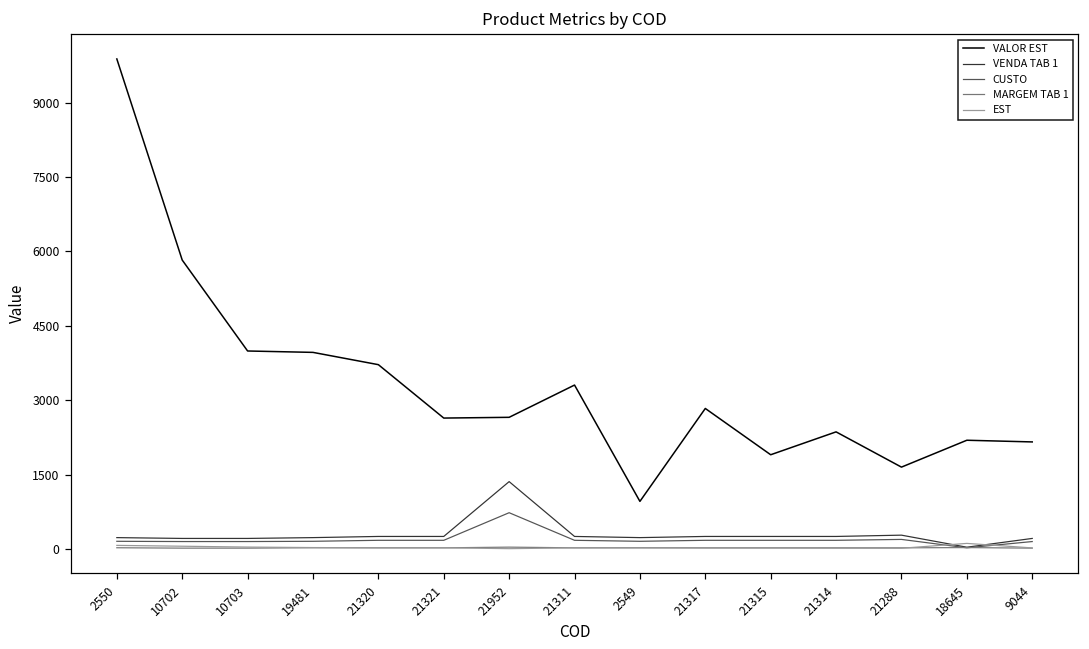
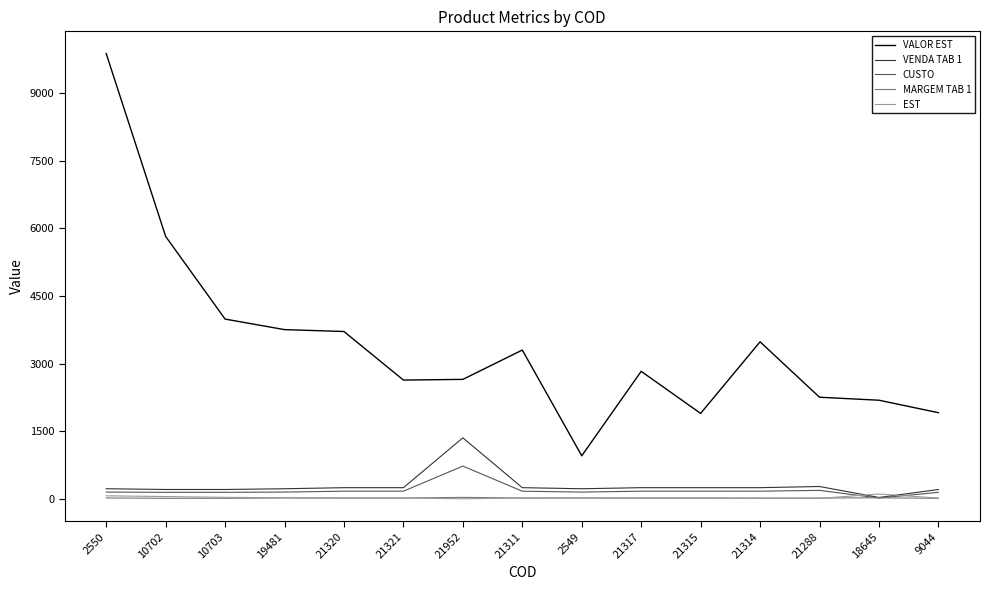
VALOR EST, 19481: 4000 -> 3800
VALOR EST, 21314: 2400 -> 3500
VALOR EST, 21288: 1600 -> 2300
VALOR EST, 9044: 2200 -> 1900
